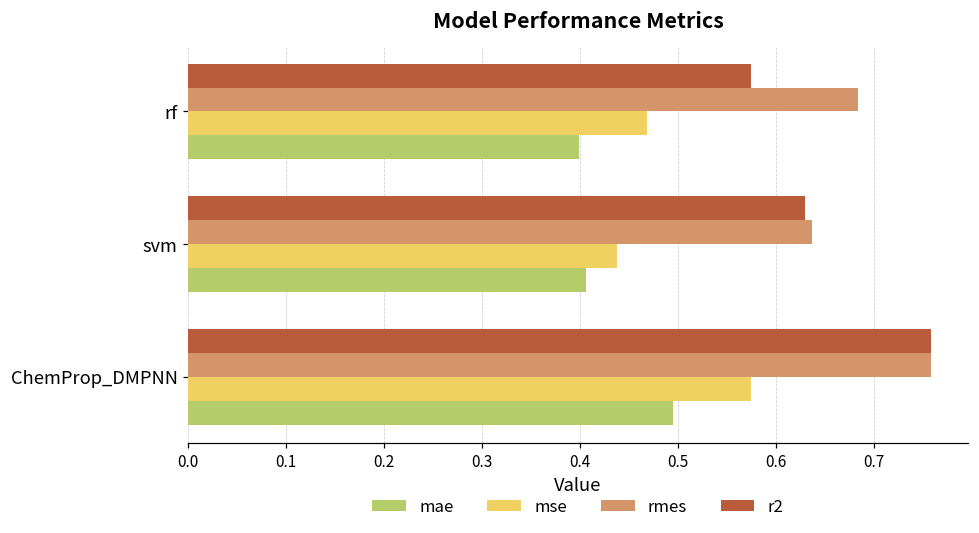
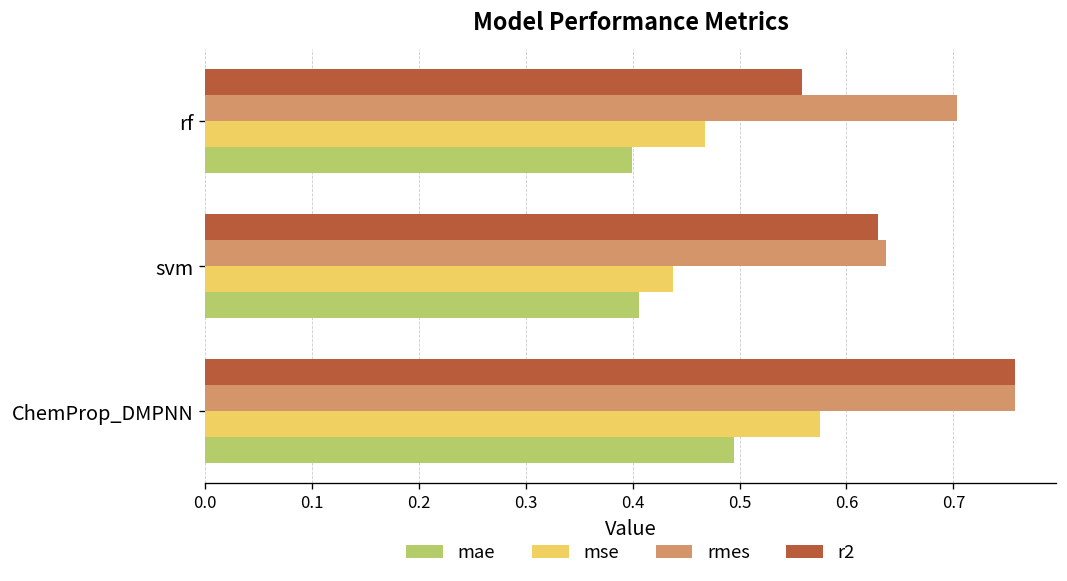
r2, rf: 0.57 -> 0.56
rmes, rf: 0.68 -> 0.70
